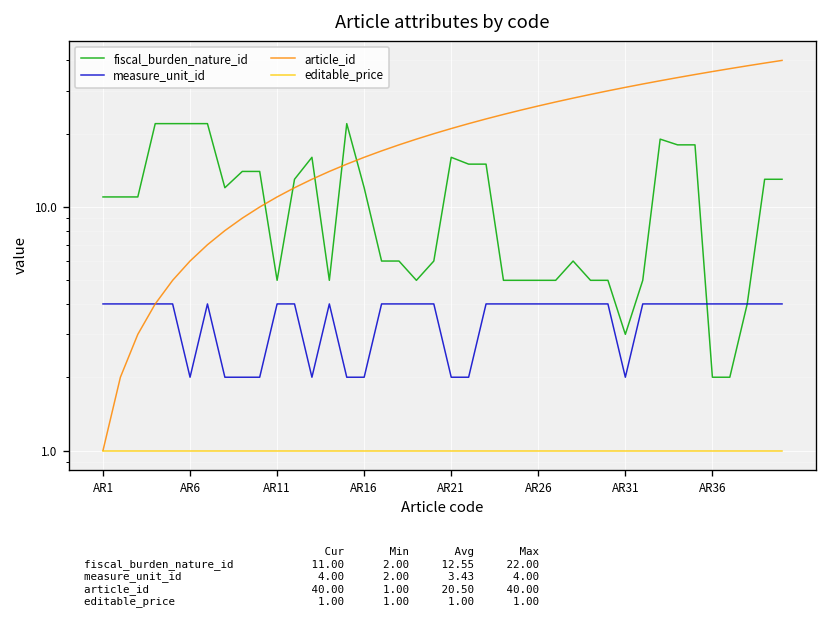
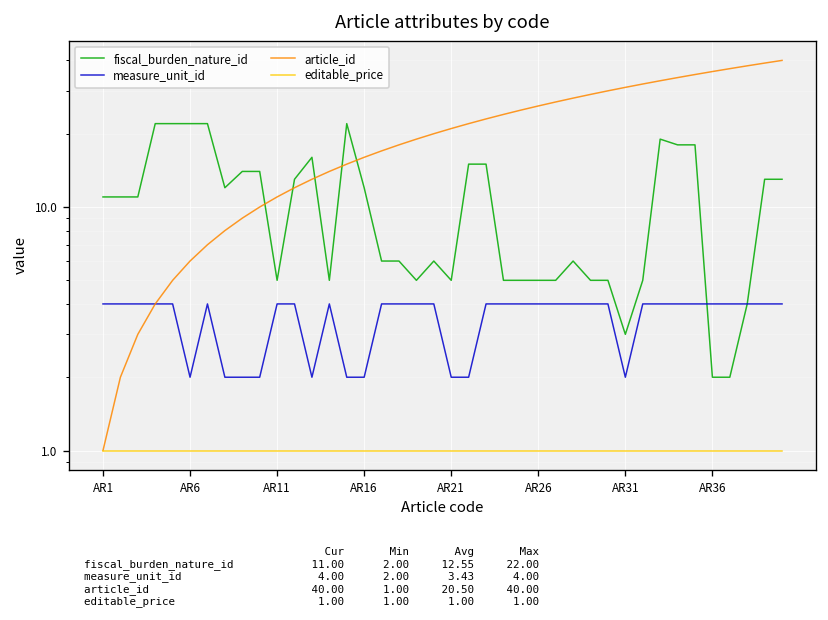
fiscal_burden_nature_id, AR21: 16 -> 5
